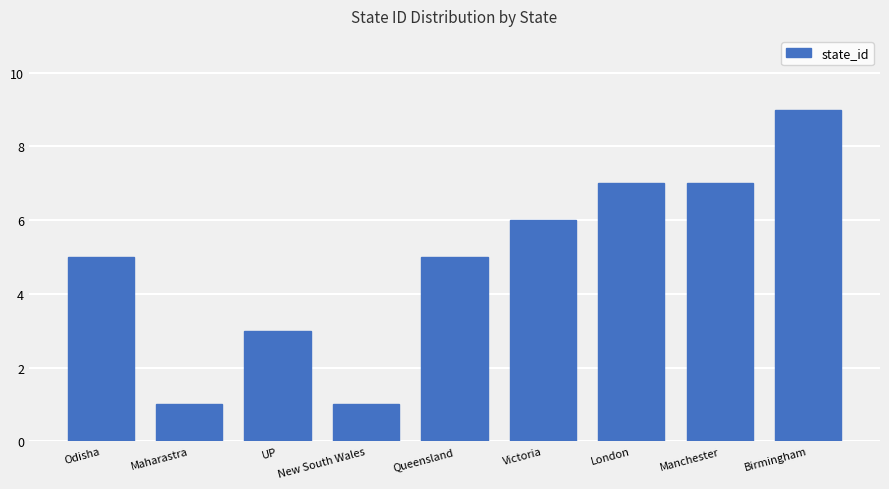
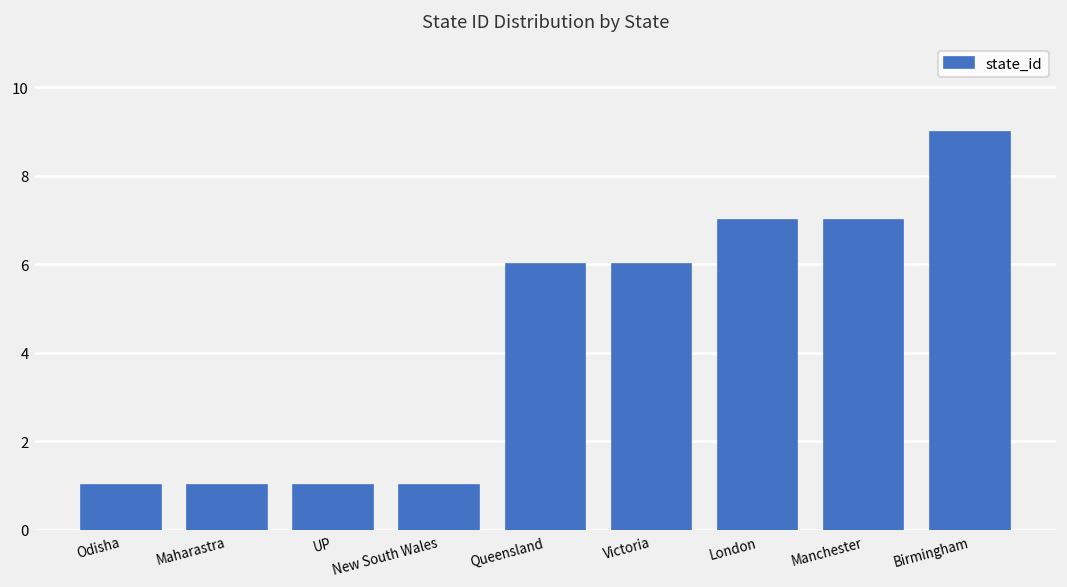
Odisha: 5 -> 1
UP: 3 -> 1
Queensland: 5 -> 6
